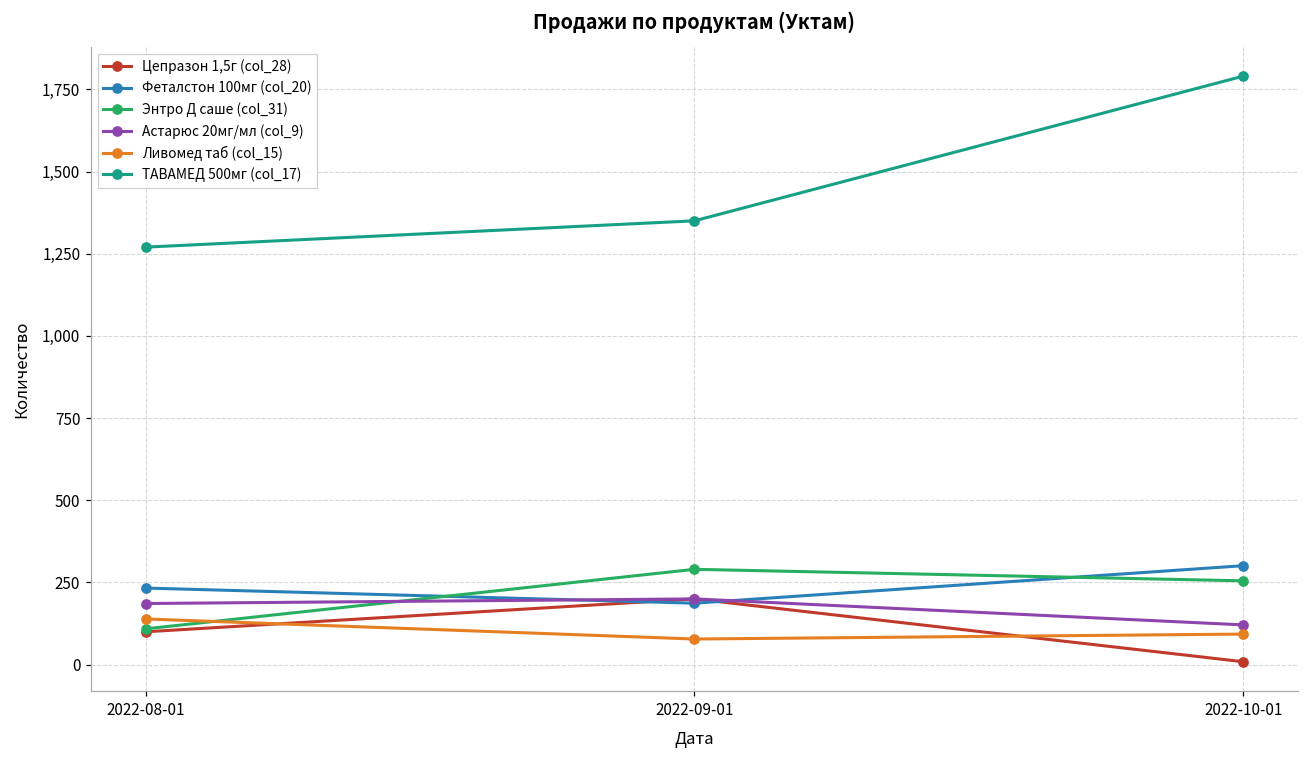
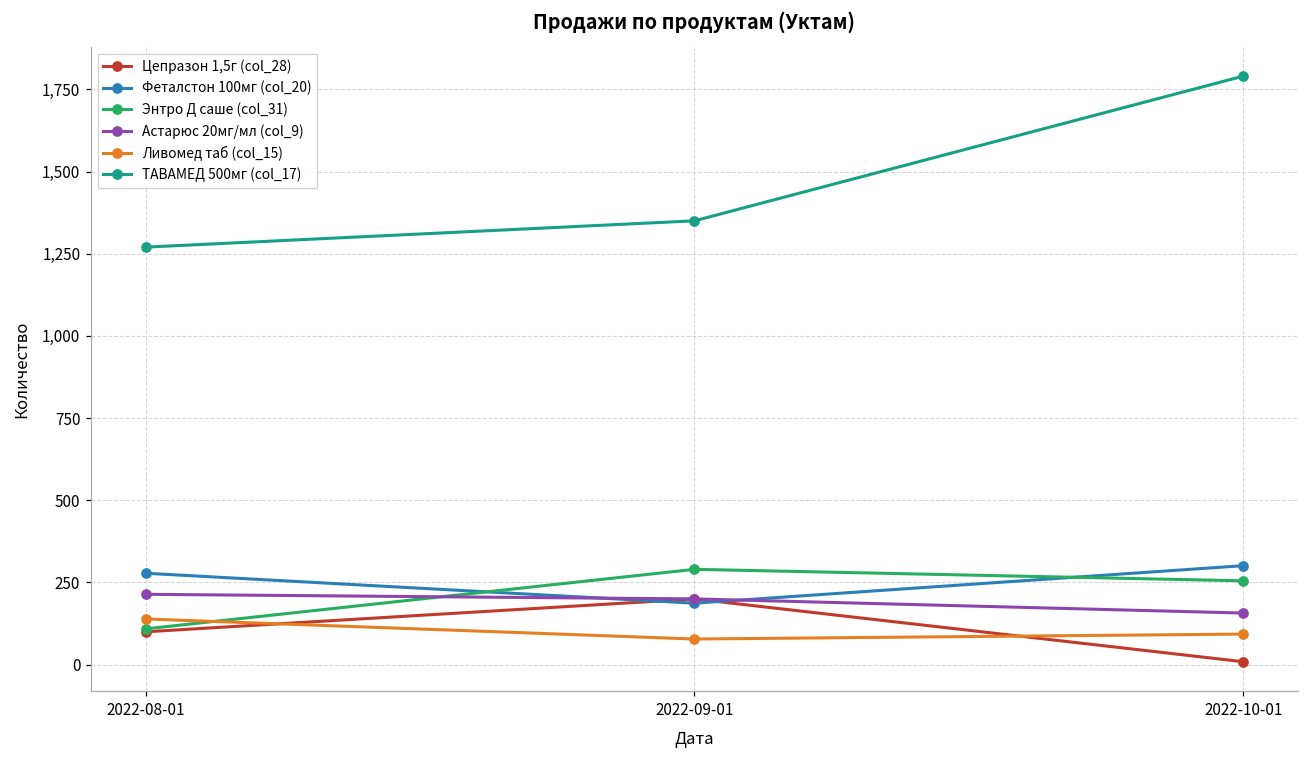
Феталстон 100мг (col_20), 2022-08-01: 230 -> 280
Астарюс 20мг/мл (col_9), 2022-08-01: 190 -> 210
Астарюс 20мг/мл (col_9), 2022-10-01: 120 -> 160
